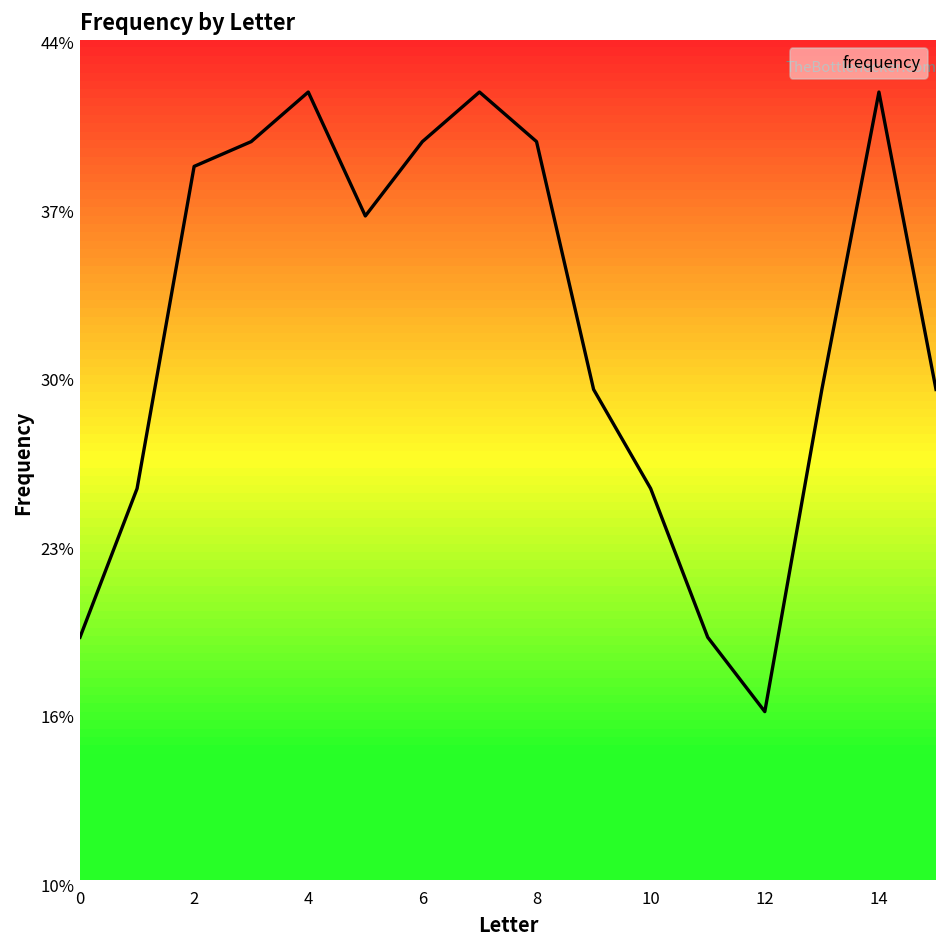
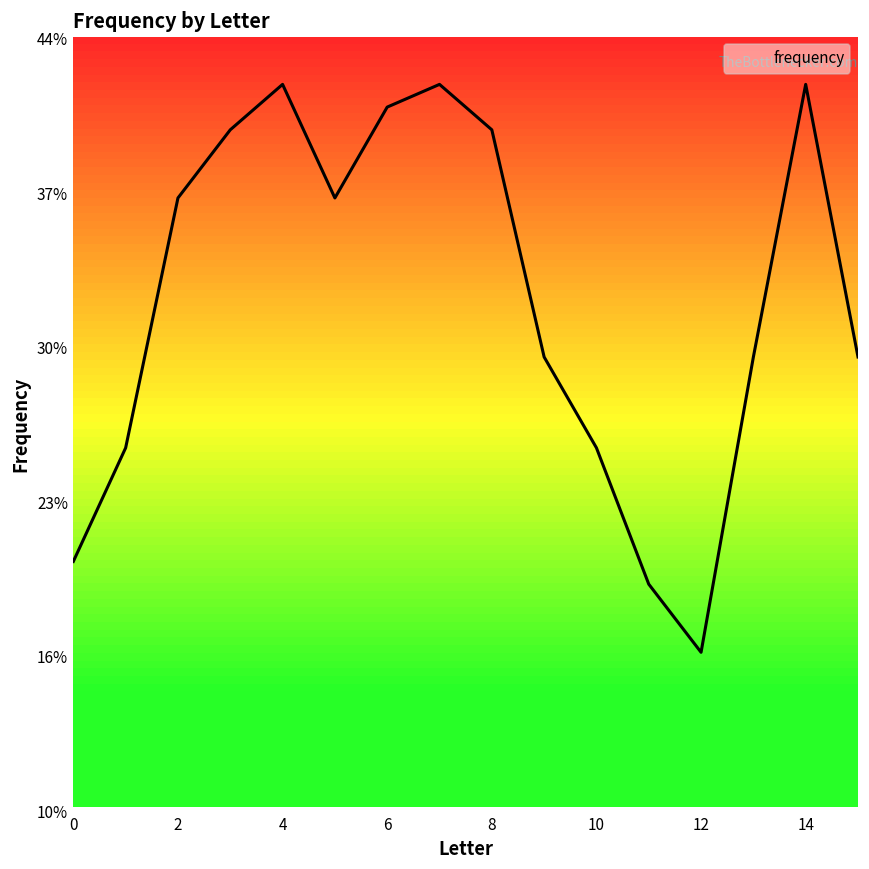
0: 20% -> 21%
2: 39% -> 37%
6: 40% -> 41%
